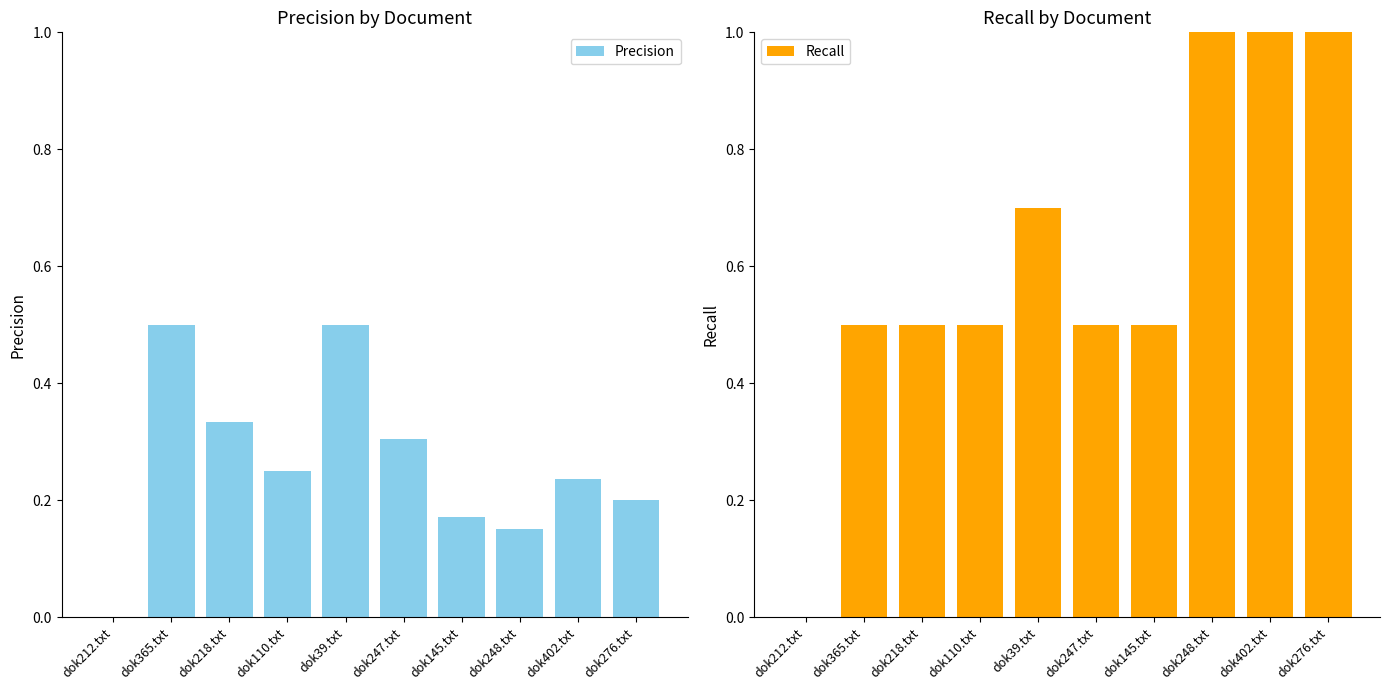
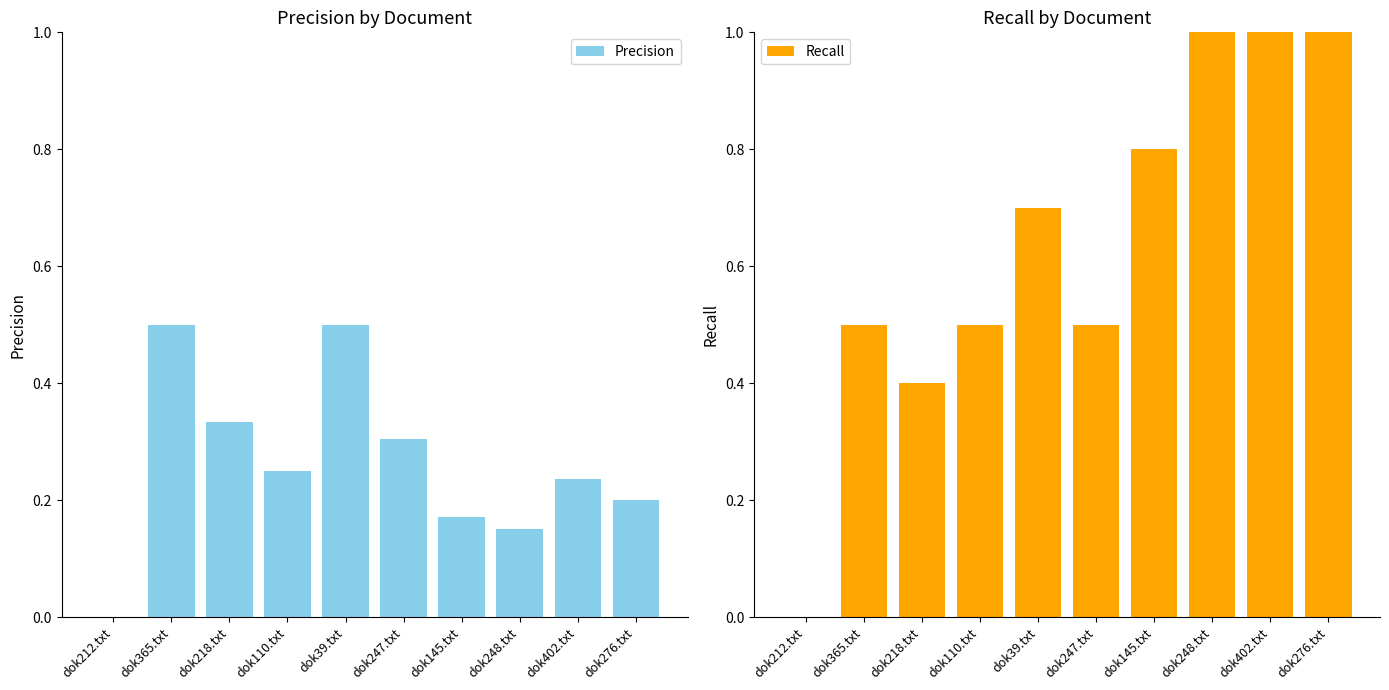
Recall by Document, dok218.txt: 0.5 -> 0.4
Recall by Document, dok145.txt: 0.5 -> 0.8
